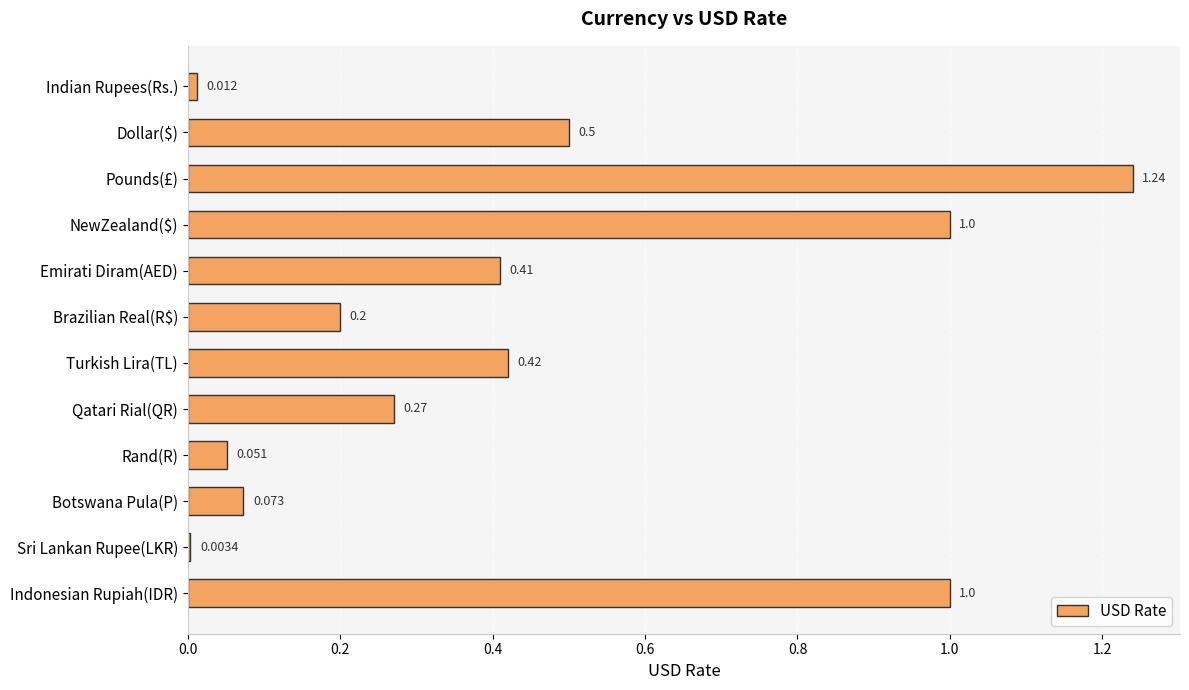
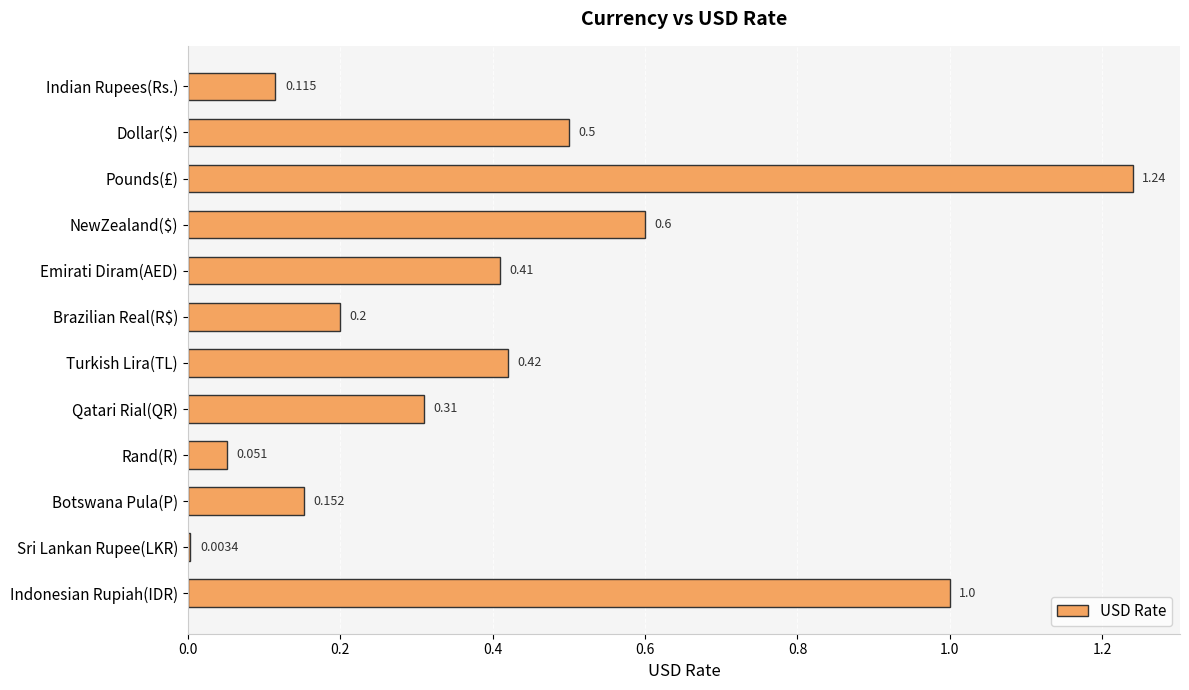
Indian Rupees(Rs.): 0.012 -> 0.115
NewZealand($): 1.0 -> 0.6
Qatari Rial(QR): 0.27 -> 0.31
Botswana Pula(P): 0.073 -> 0.152
